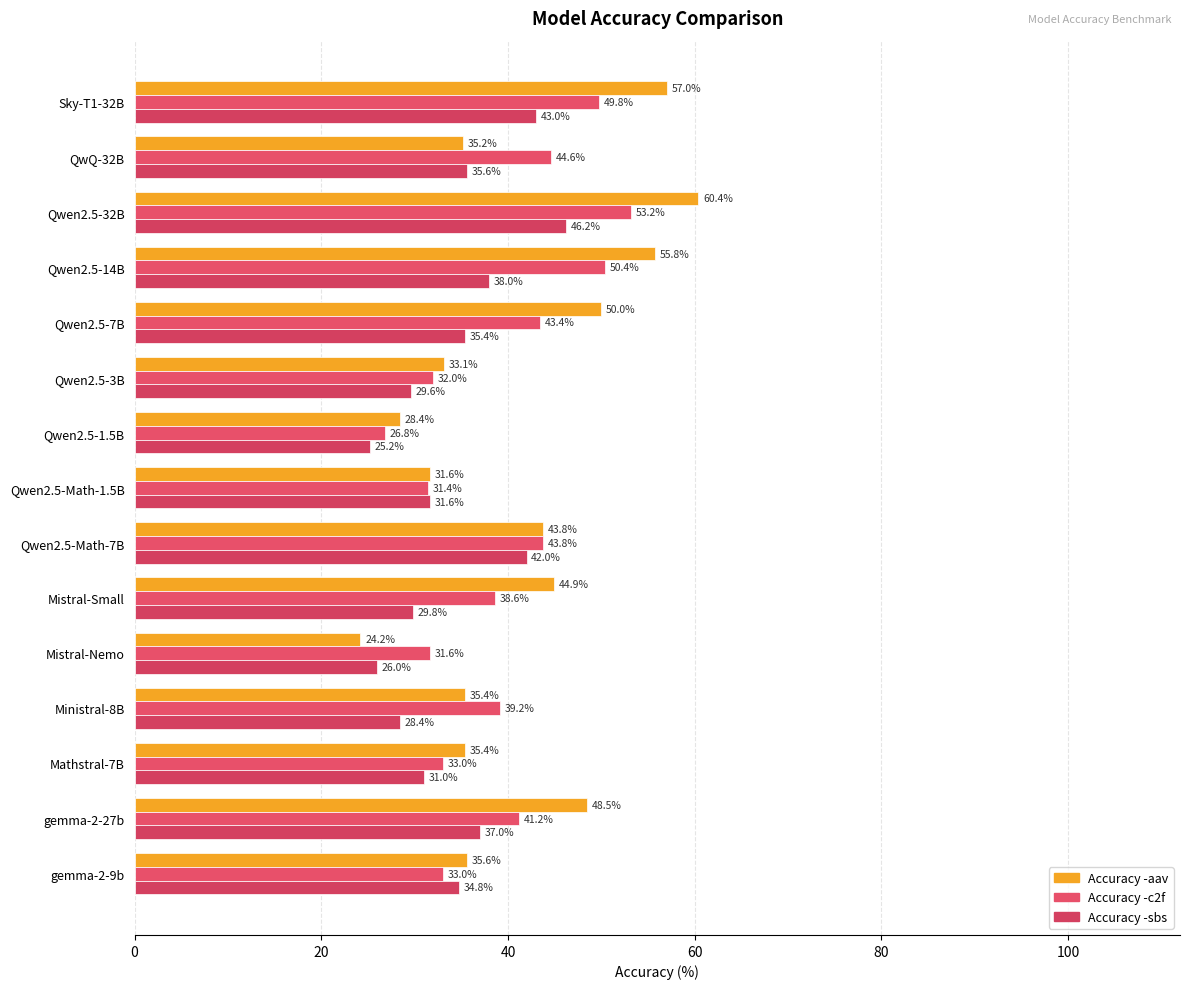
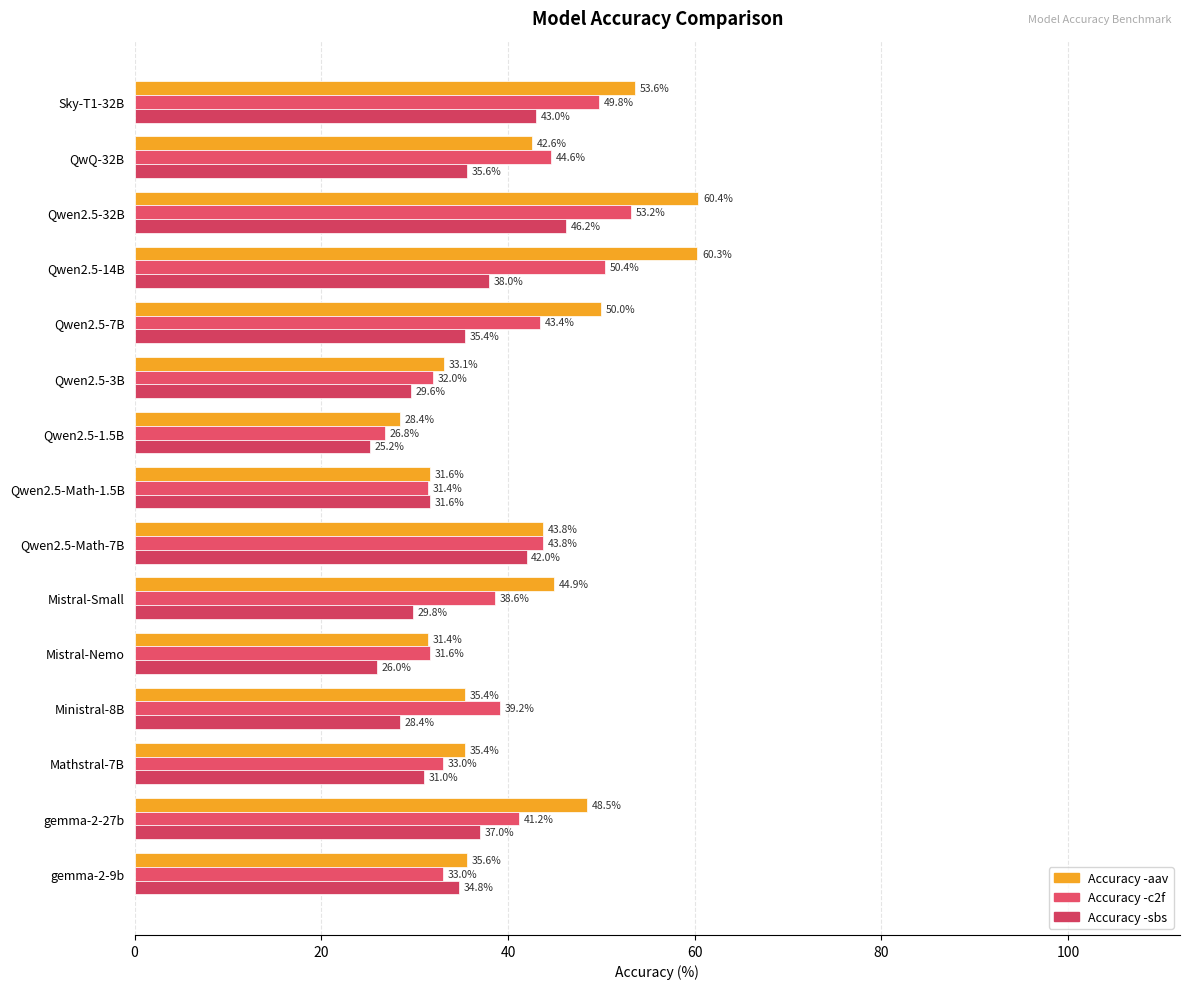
Accuracy -aav, Sky-T1-32B: 57.0% -> 53.6%
Accuracy -aav, QwQ-32B: 35.2% -> 42.6%
Accuracy -aav, Qwen2.5-14B: 55.8% -> 60.3%
Accuracy -aav, Mistral-Nemo: 24.2% -> 31.4%
